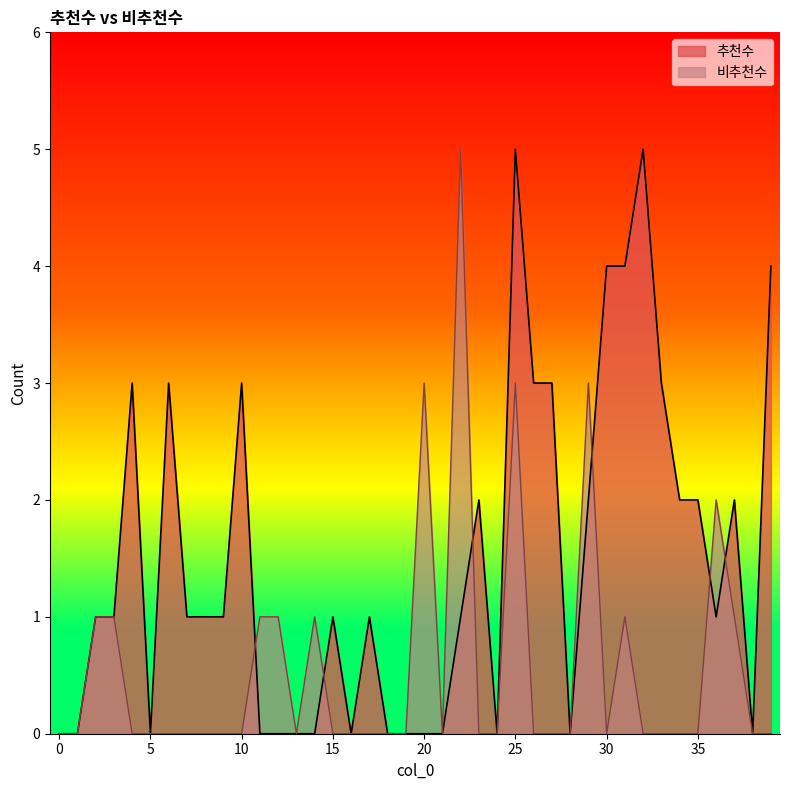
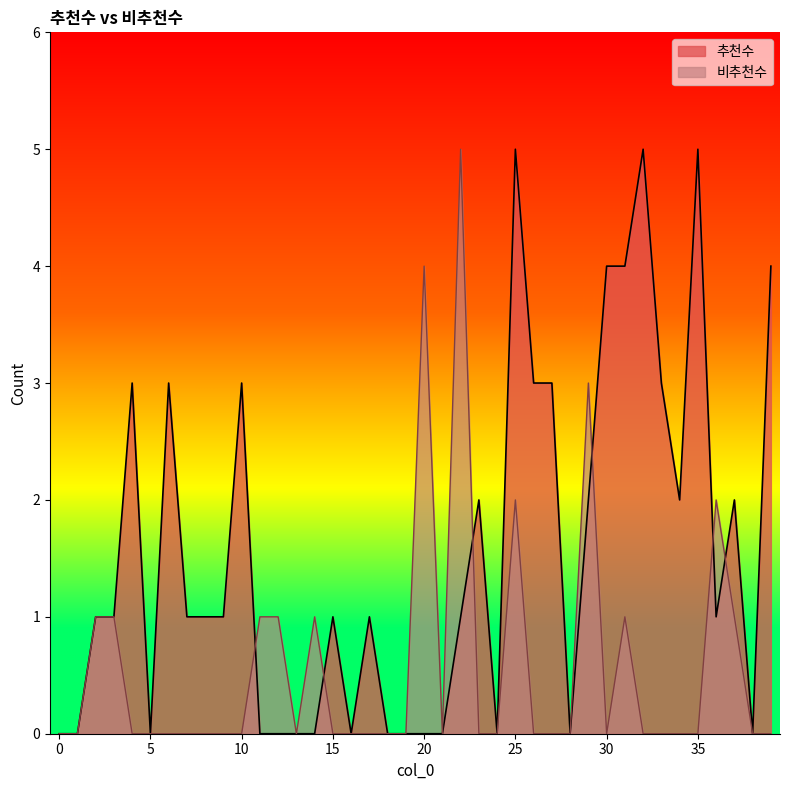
비추천수, 20: 3 -> 4
비추천수, 25: 3 -> 2
추천수, 35: 2 -> 5
